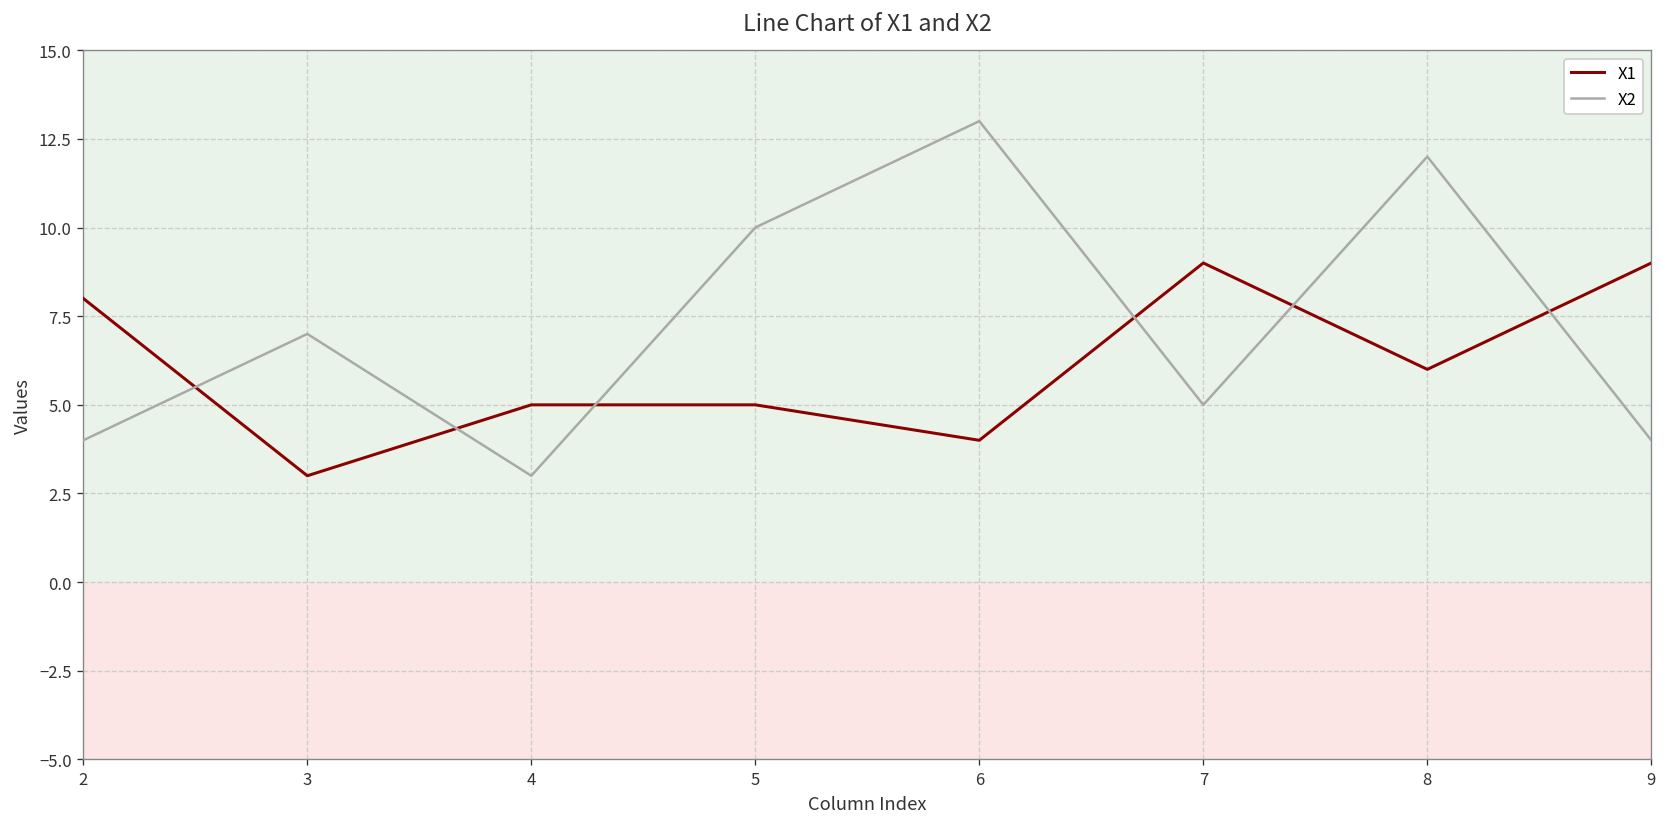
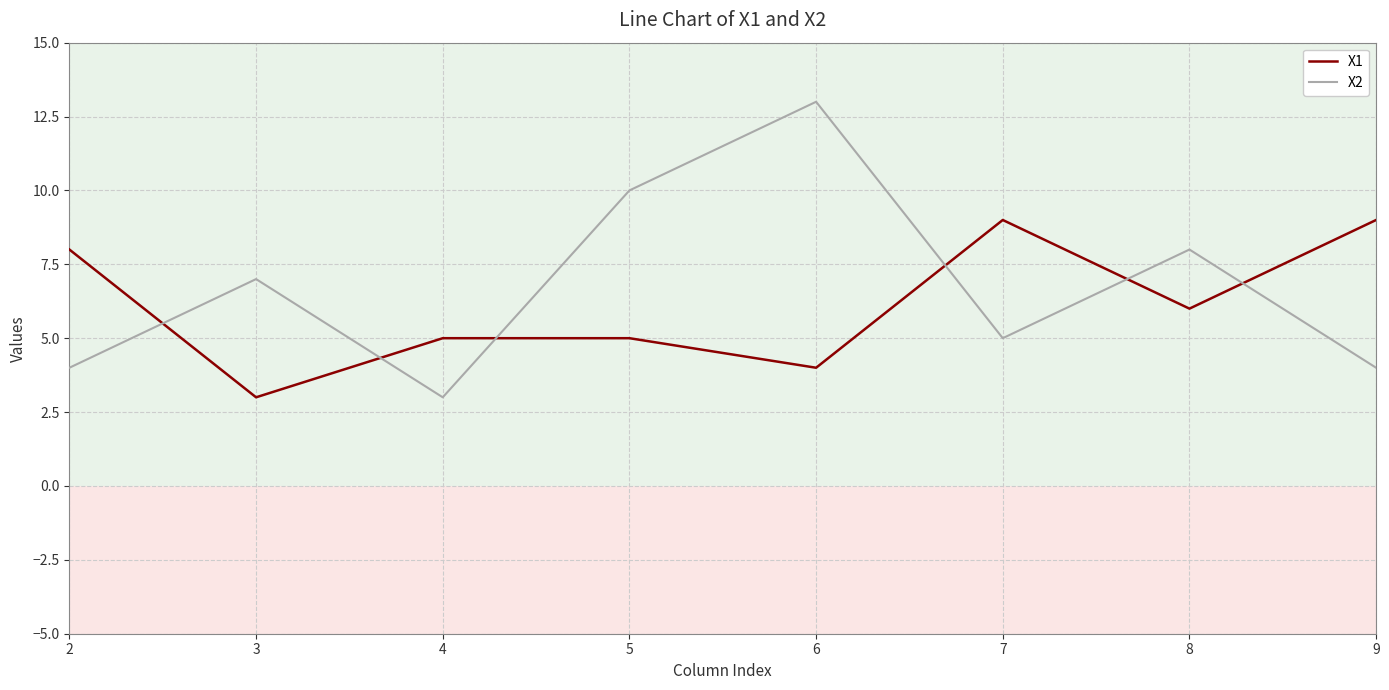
X2, 8: 12 -> 8
